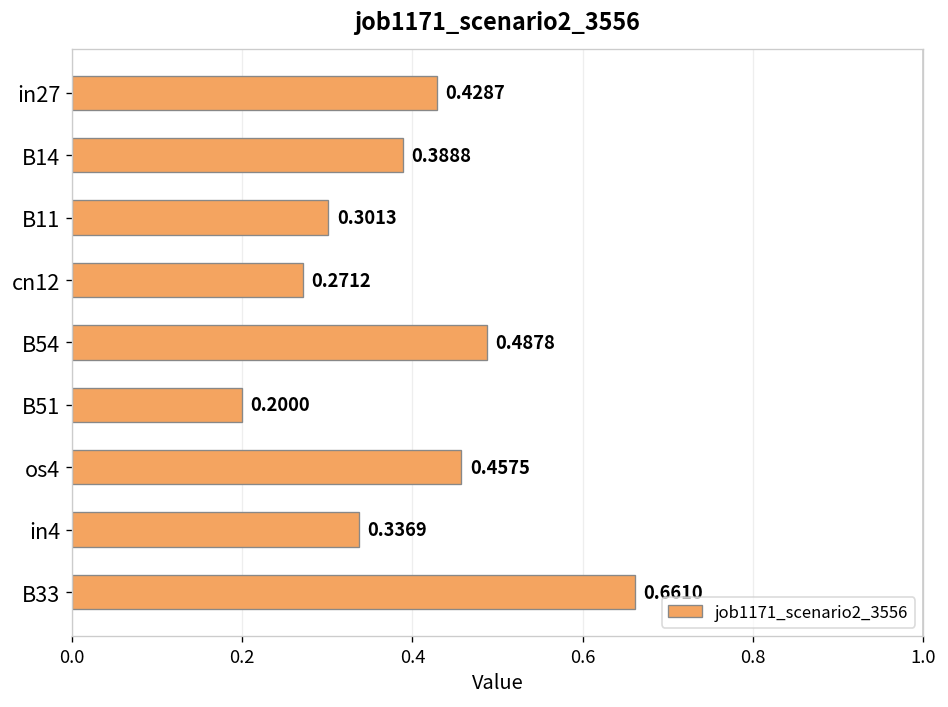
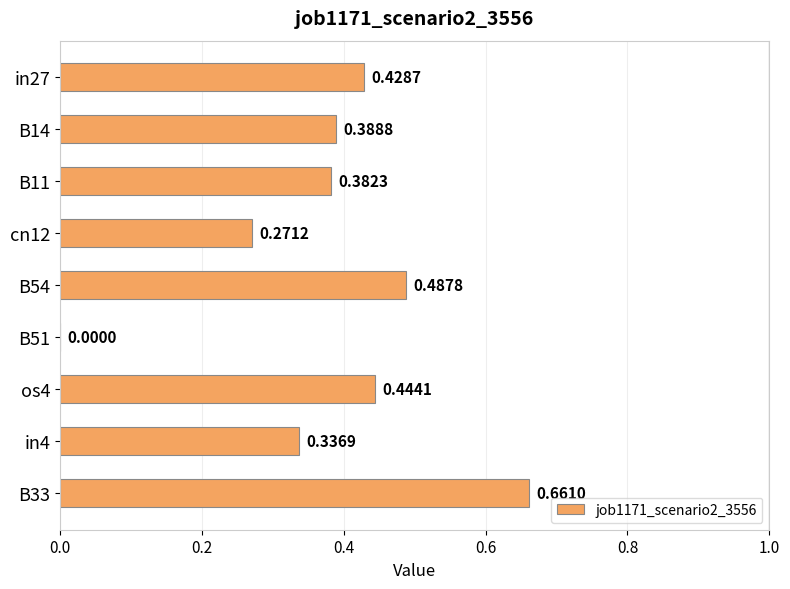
B11: 0.3013 -> 0.3823
B51: 0.2000 -> 0.0000
os4: 0.4575 -> 0.4441
